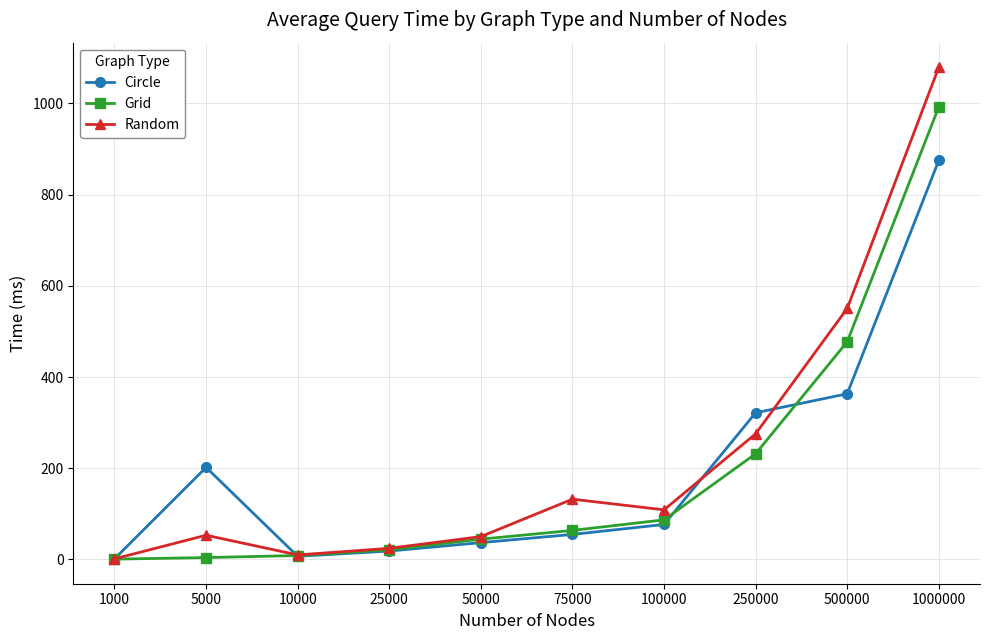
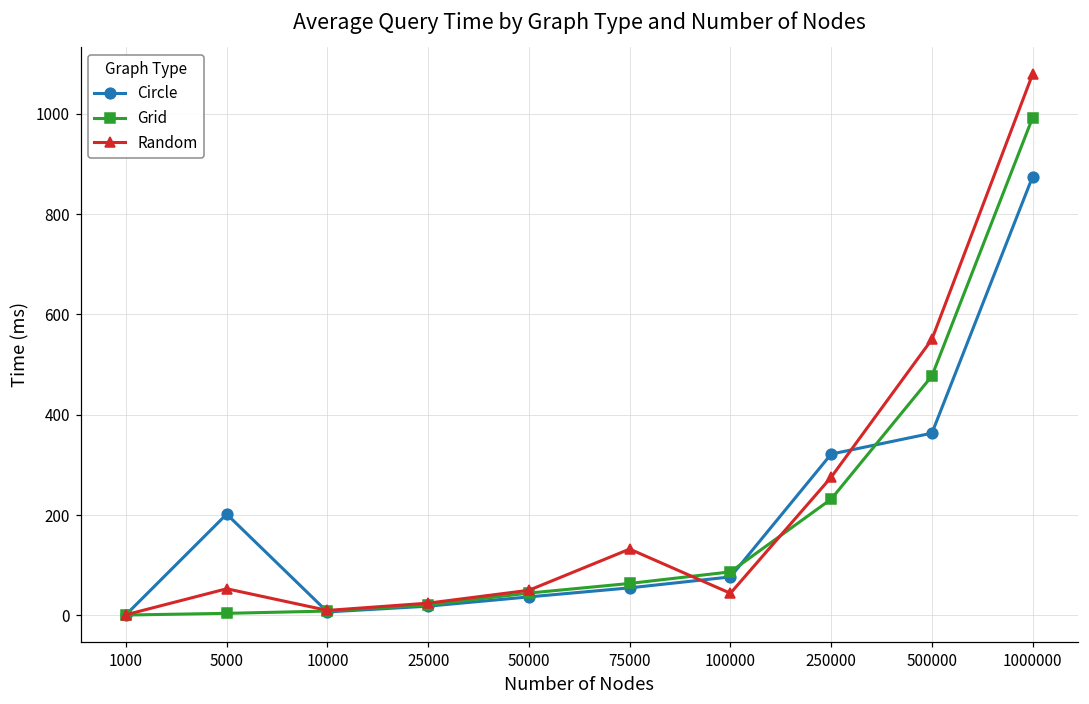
Random, 100000: 110 -> 40
